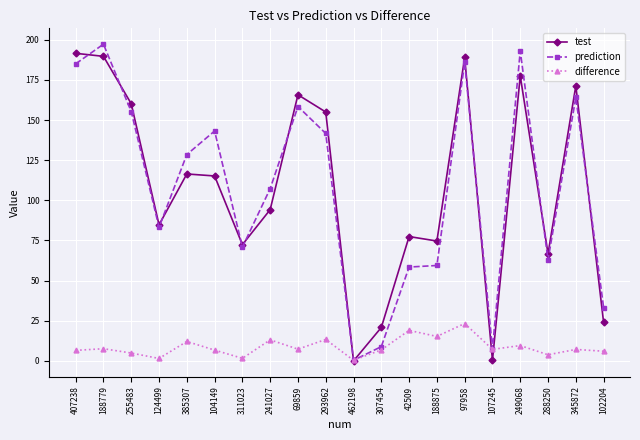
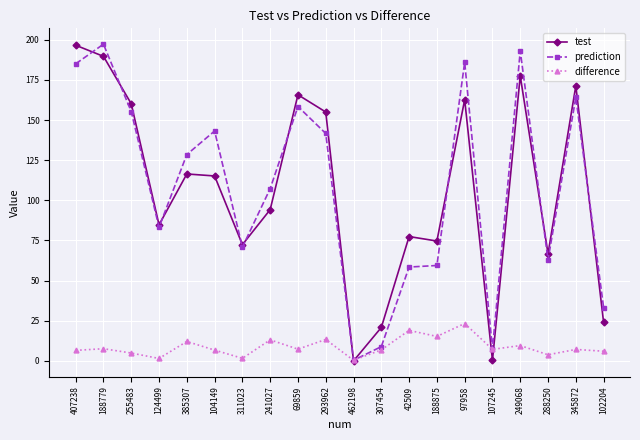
test, 407238: 192 -> 197
test, 97958: 189 -> 163
